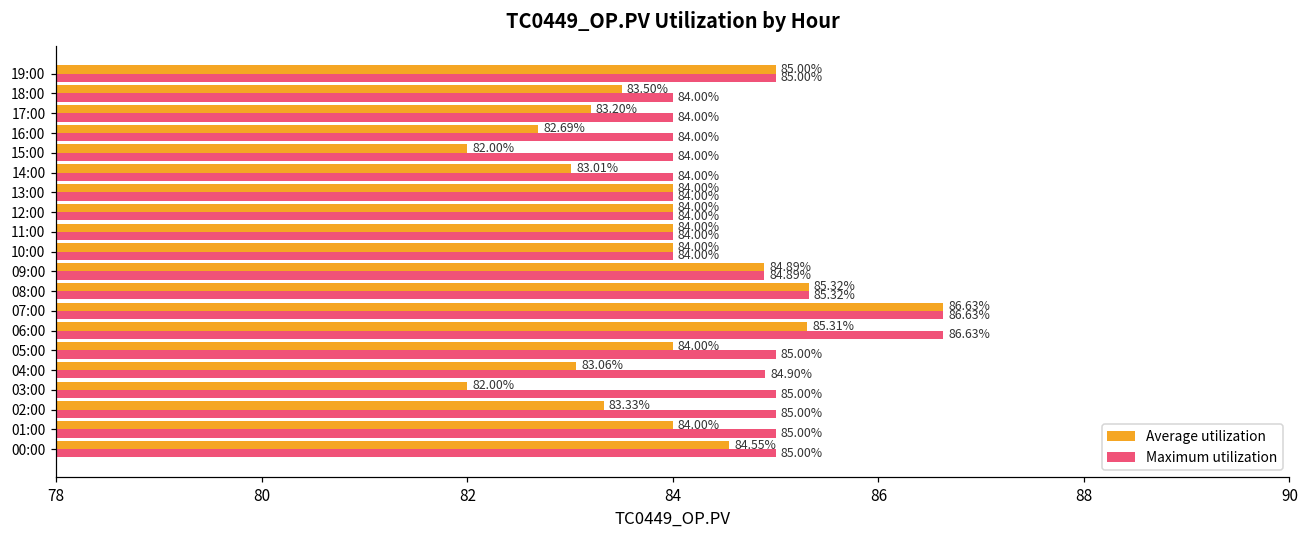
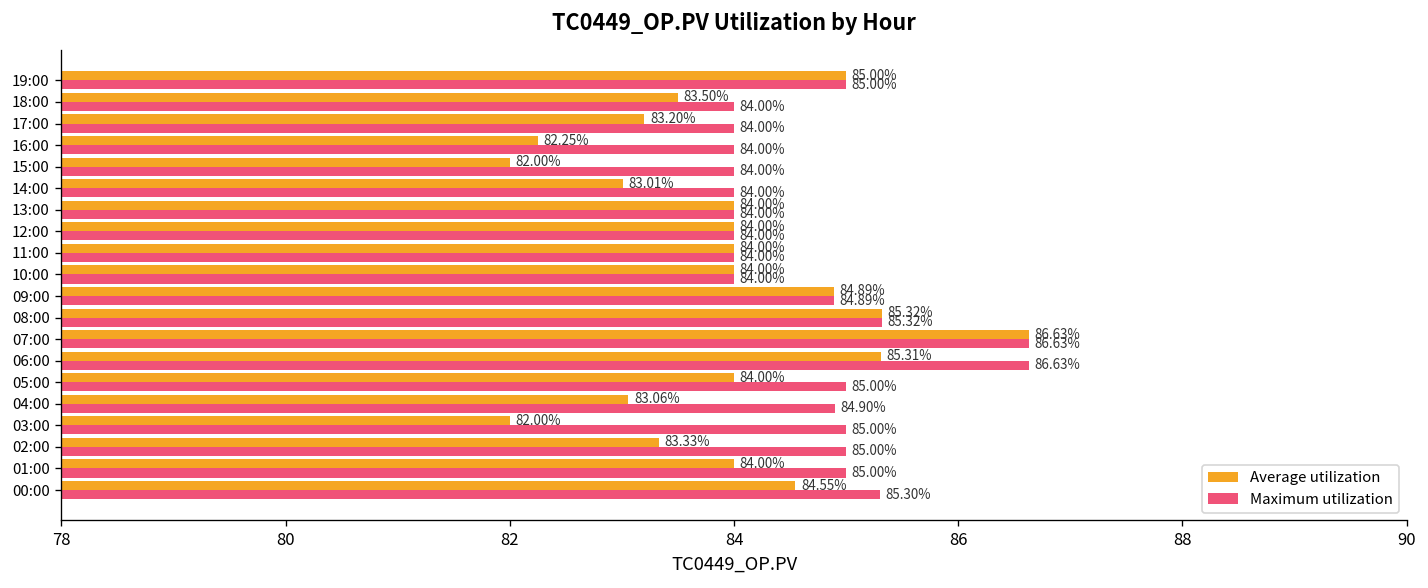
Average utilization, 16:00: 82.69% -> 82.25%
Maximum utilization, 00:00: 85.00% -> 85.30%
